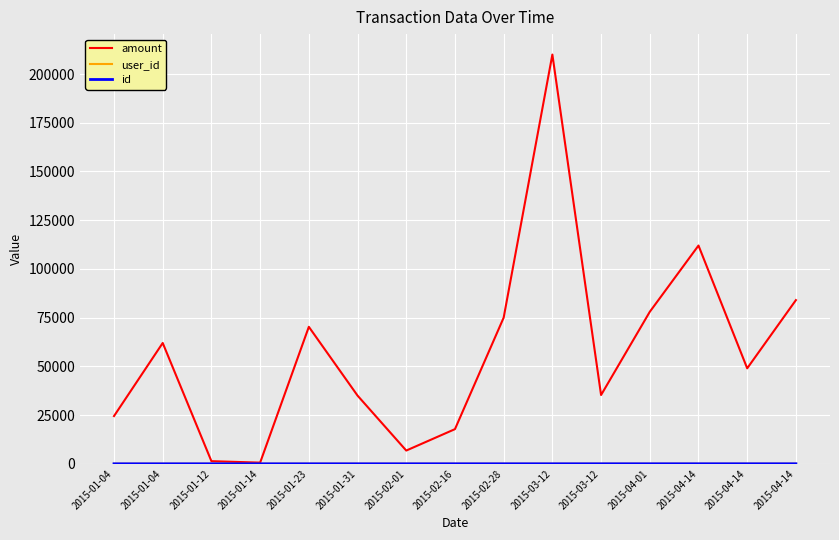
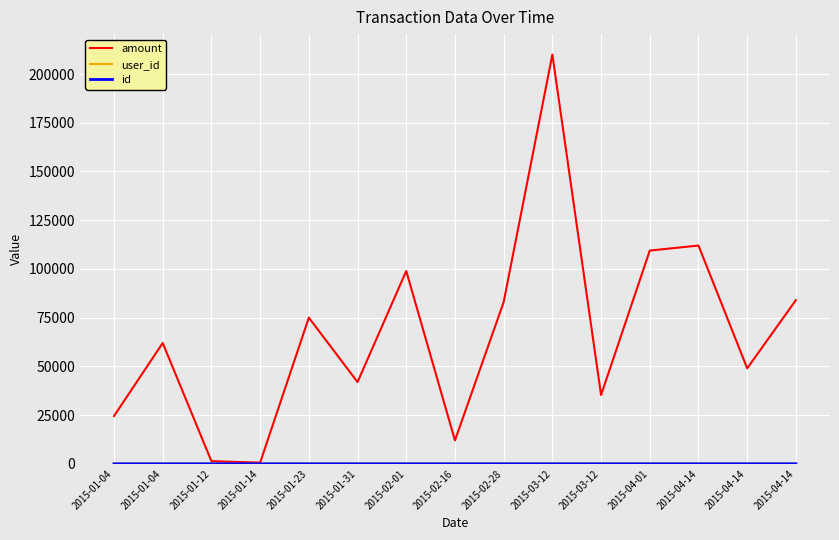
amount, 2015-01-23: 70000 -> 75000
amount, 2015-01-31: 35000 -> 42000
amount, 2015-02-01: 7000 -> 99000
amount, 2015-02-16: 18000 -> 12000
amount, 2015-02-28: 75000 -> 83000
amount, 2015-04-01: 78000 -> 109000
